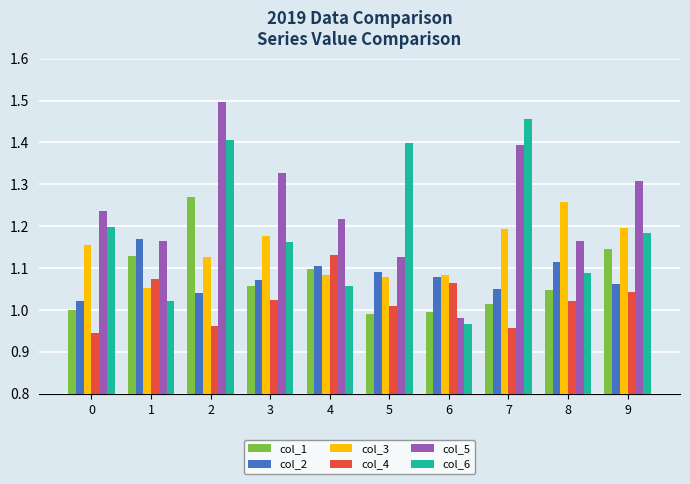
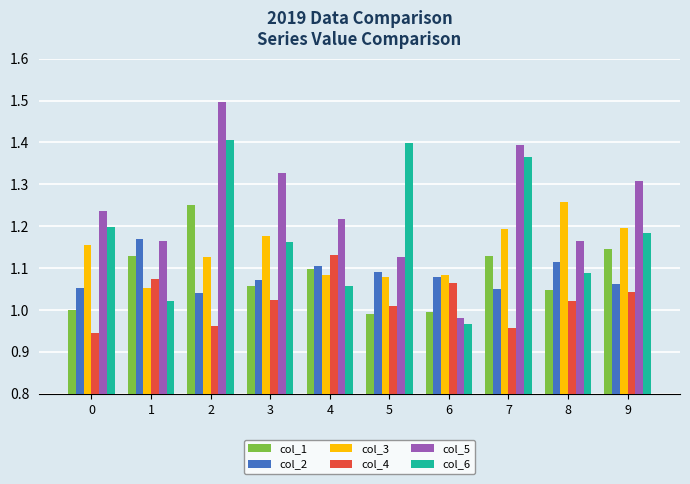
col_2, 0: 1.02 -> 1.05
col_1, 2: 1.27 -> 1.25
col_1, 7: 1.01 -> 1.13
col_6, 7: 1.46 -> 1.37
